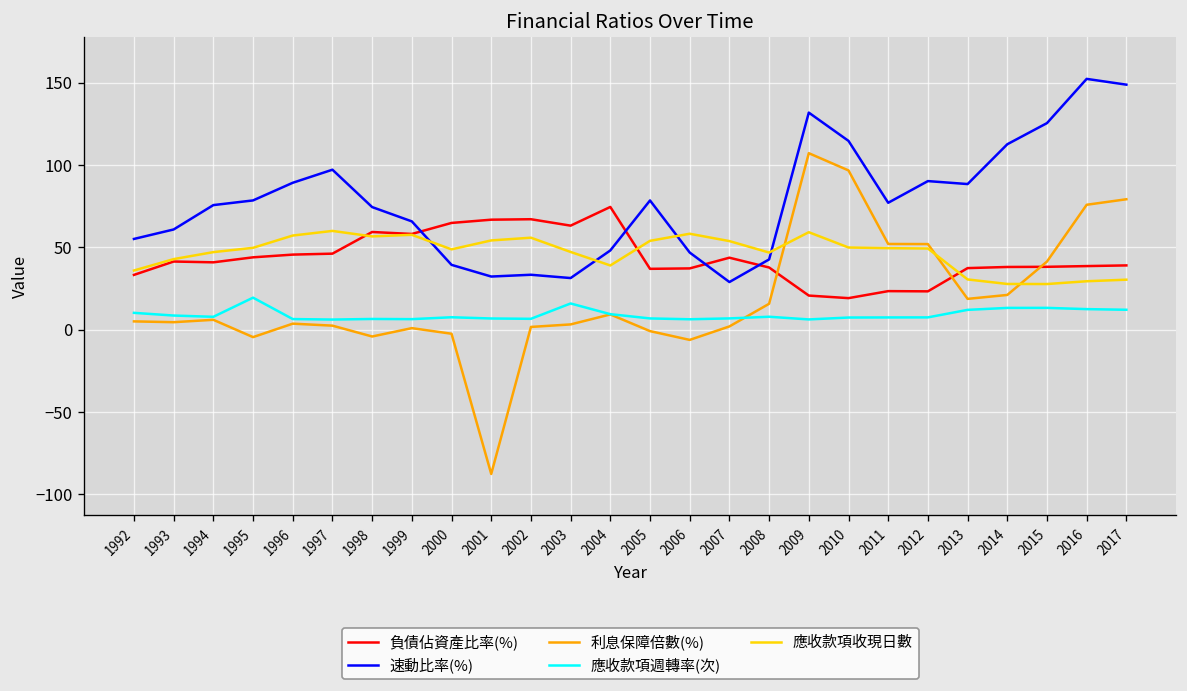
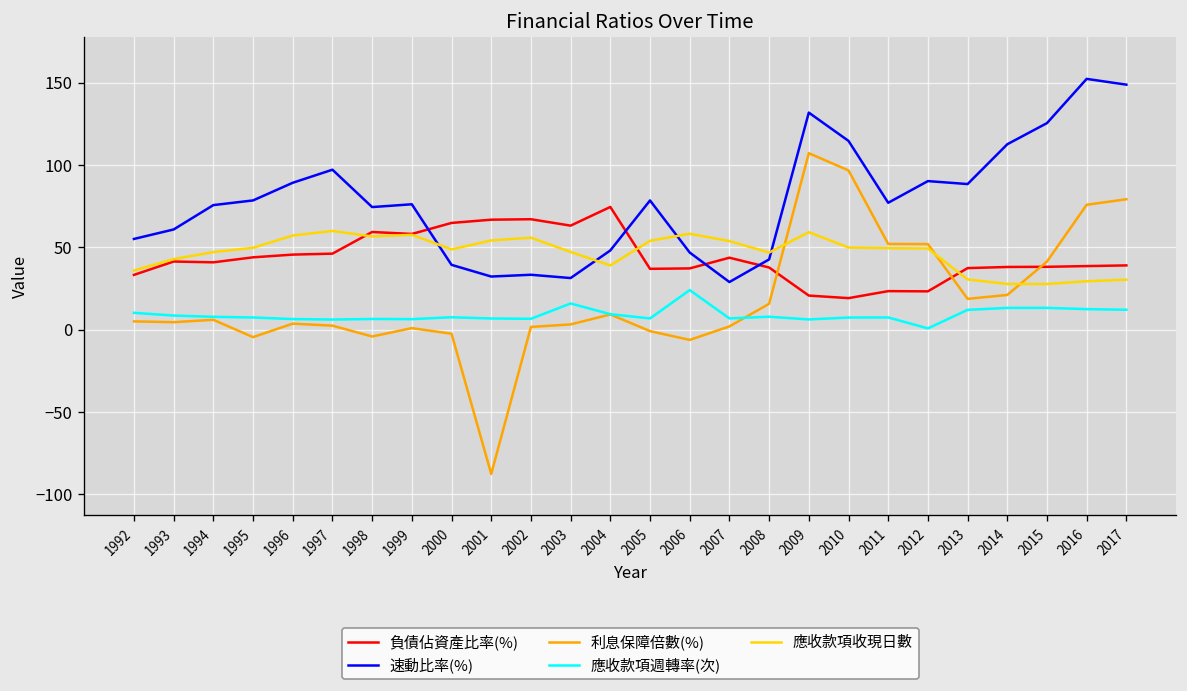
應收款項週轉率(次), 1995: 19 -> 7
速動比率(%), 1999: 66 -> 76
應收款項週轉率(次), 2006: 6 -> 24
應收款項週轉率(次), 2012: 7 -> 1
